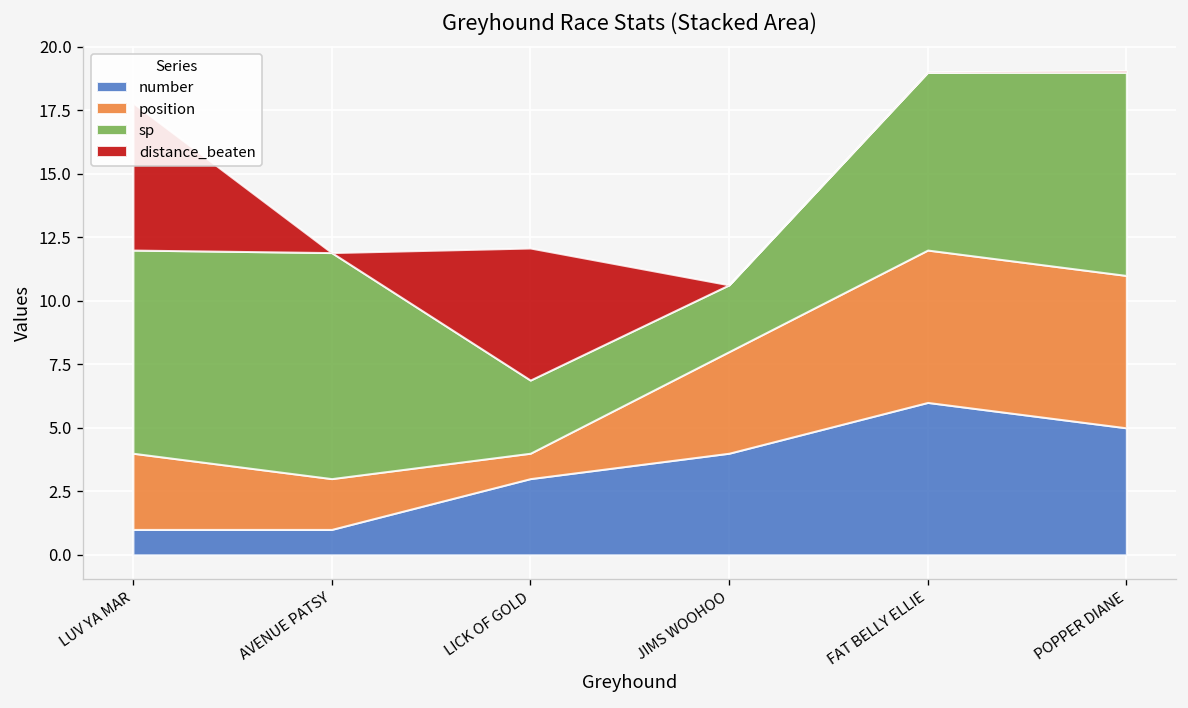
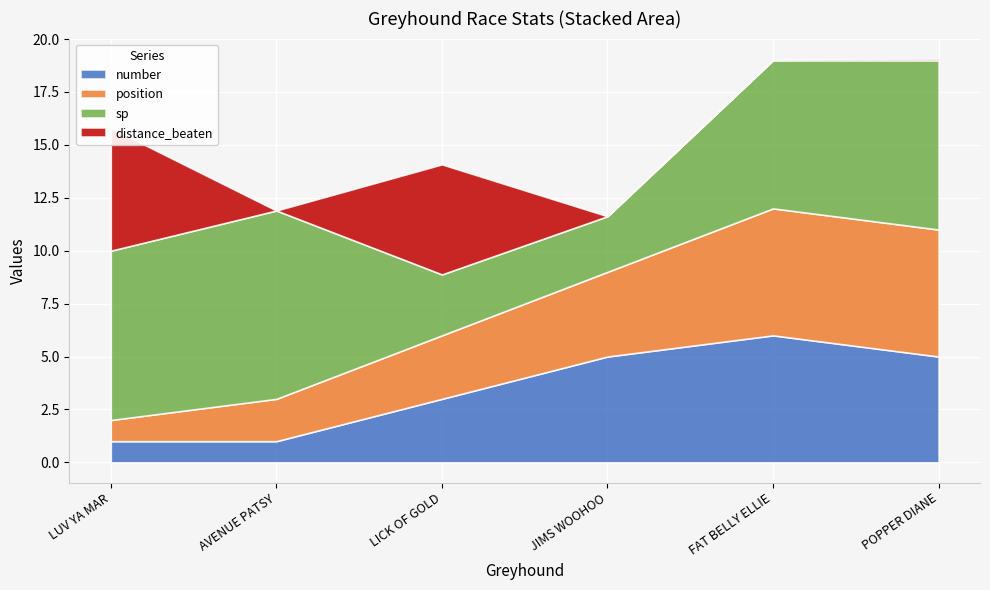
position, LUV YA MAR: 3 -> 1
position, LICK OF GOLD: 1 -> 3
number, JIMS WOOHOO: 4 -> 5
